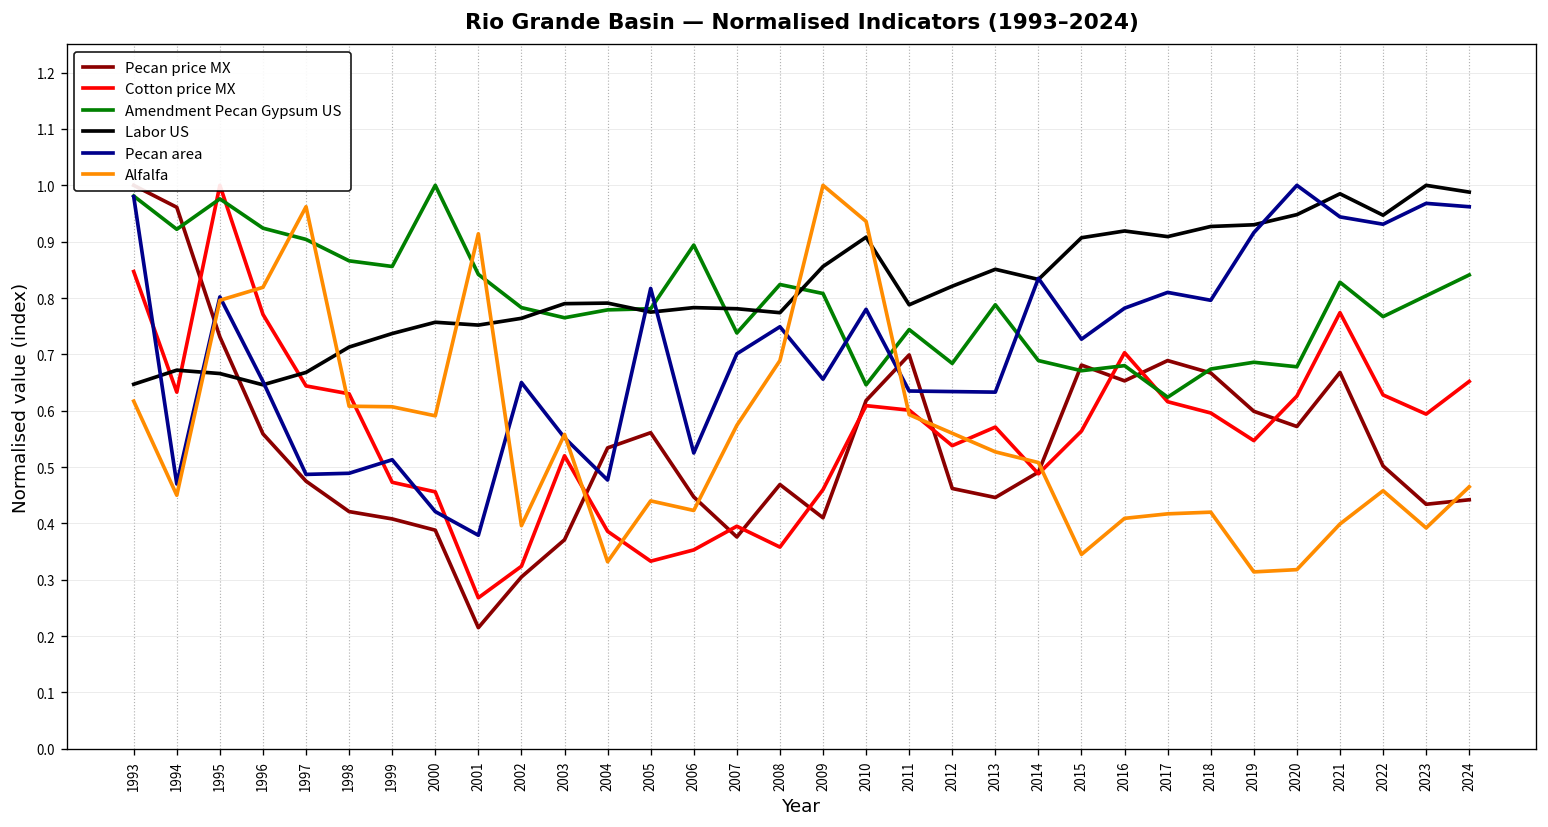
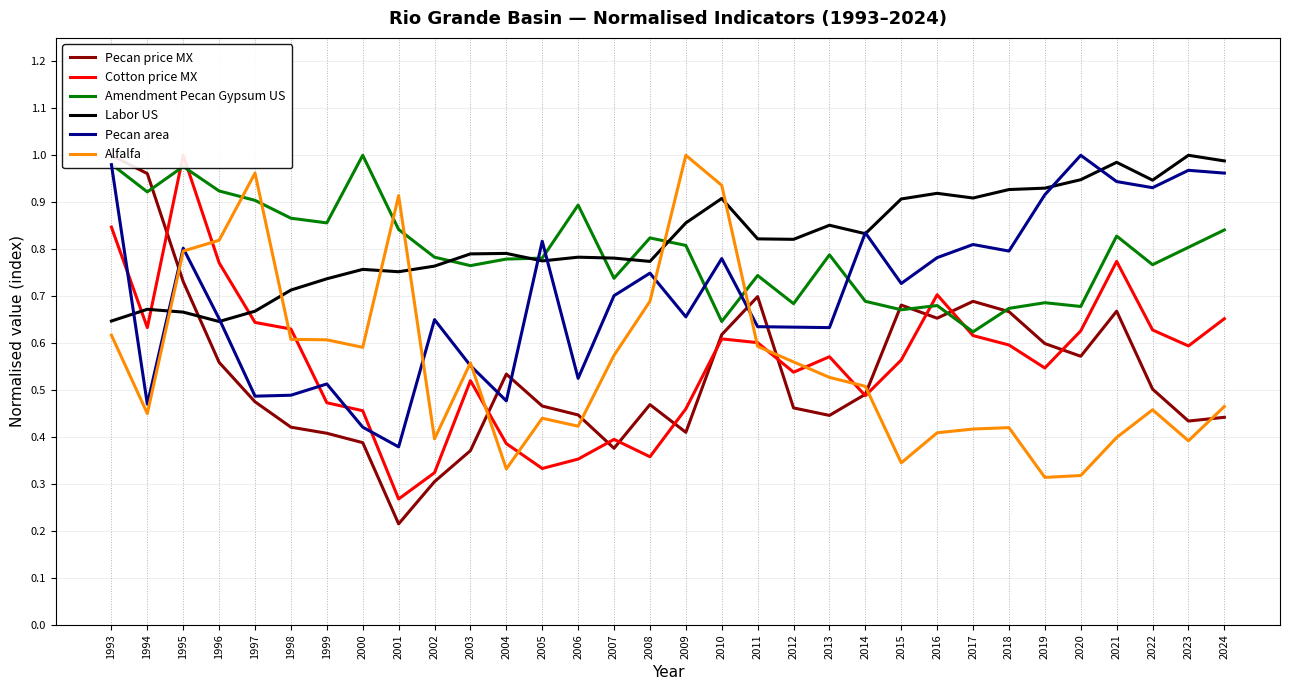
Pecan price MX, 2005: 0.56 -> 0.47
Labor US, 2011: 0.79 -> 0.82
